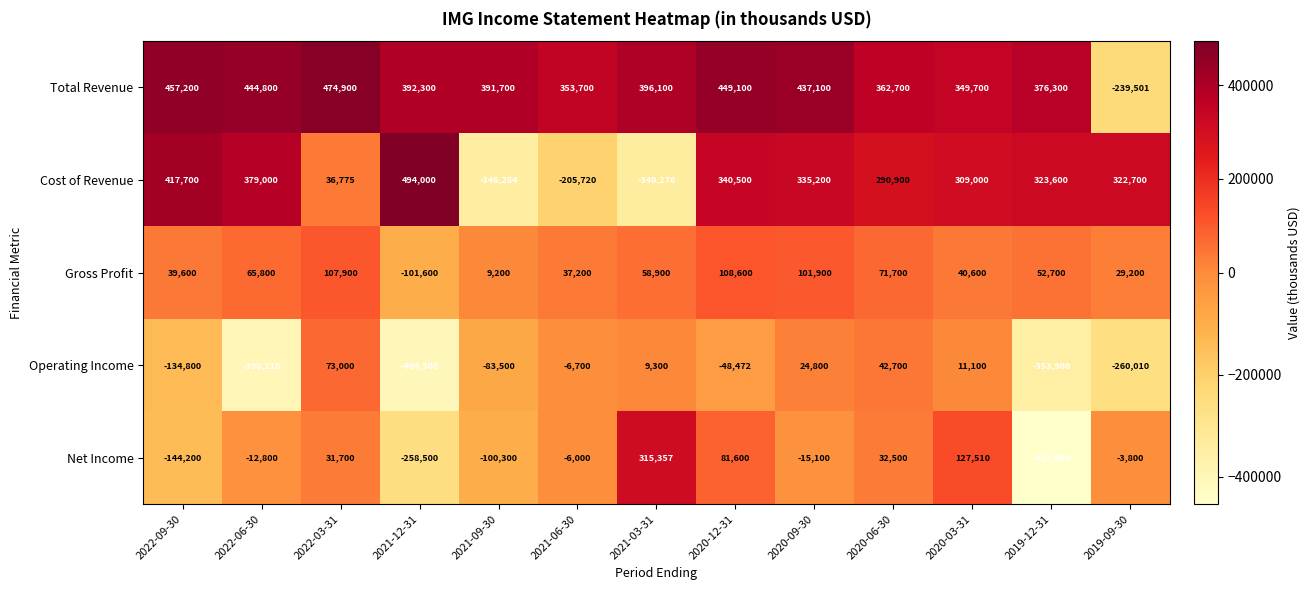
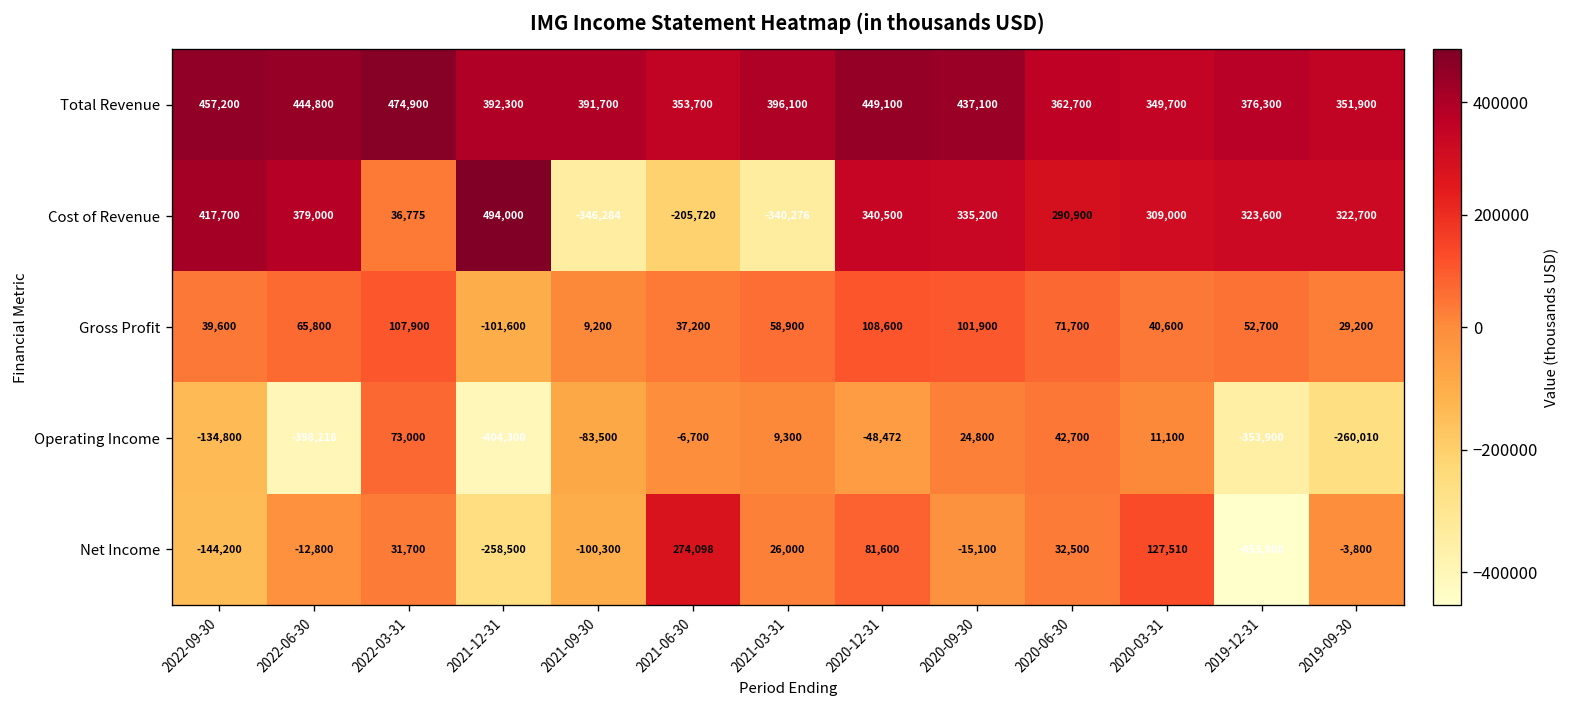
Total Revenue, 2019-09-30: -239,501 -> 351,900
Net Income, 2021-06-30: -6,000 -> 274,098
Net Income, 2021-03-31: 315,357 -> 26,000
